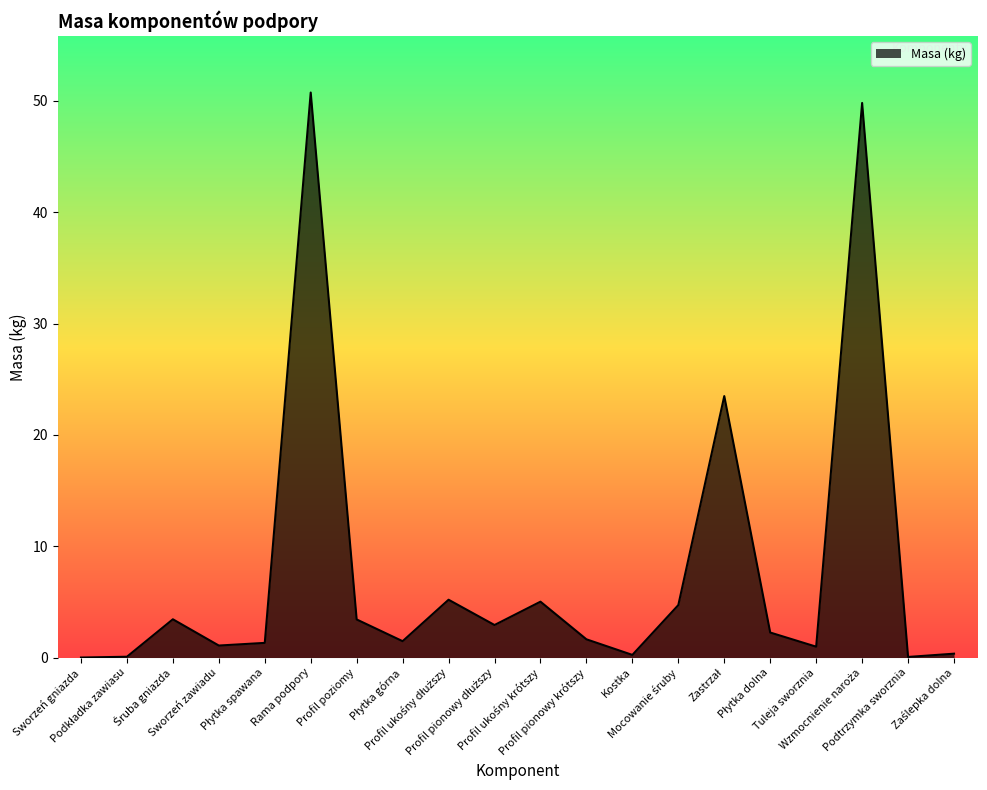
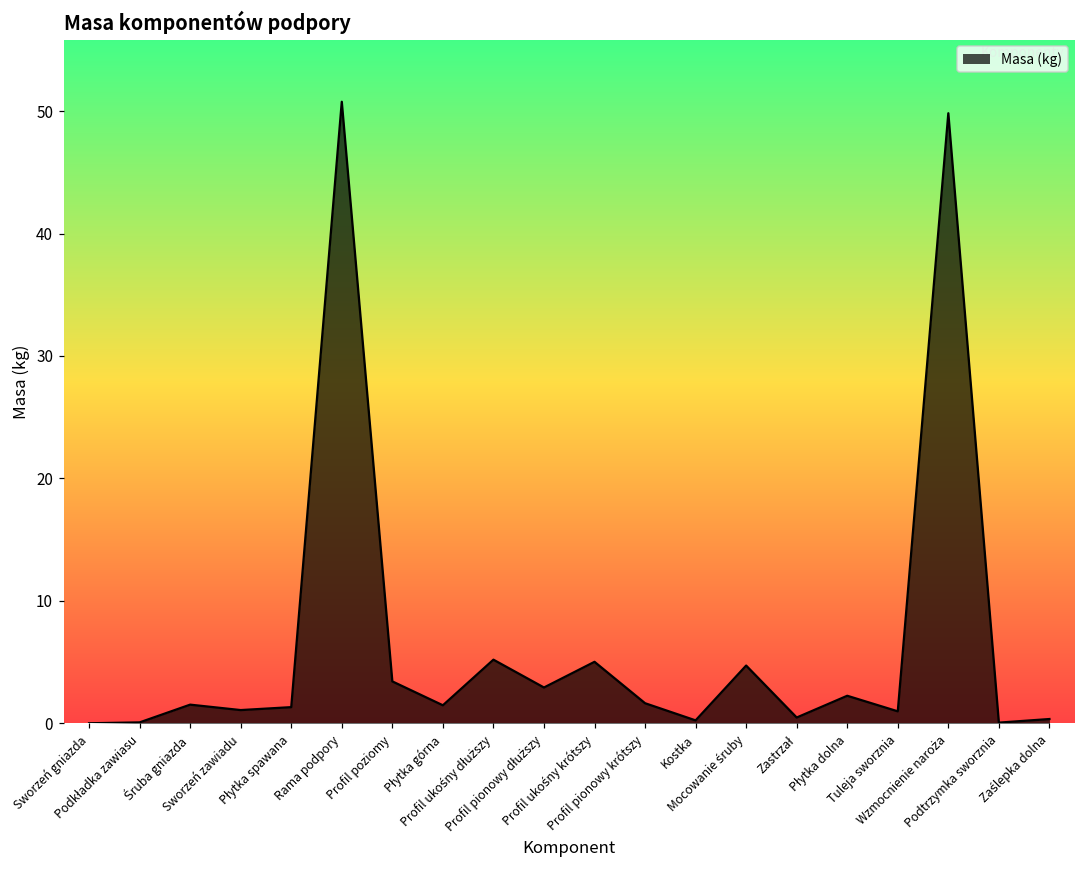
Śruba gniazda: 3.4 -> 1.5
Zastrzał: 23.5 -> 0.5
